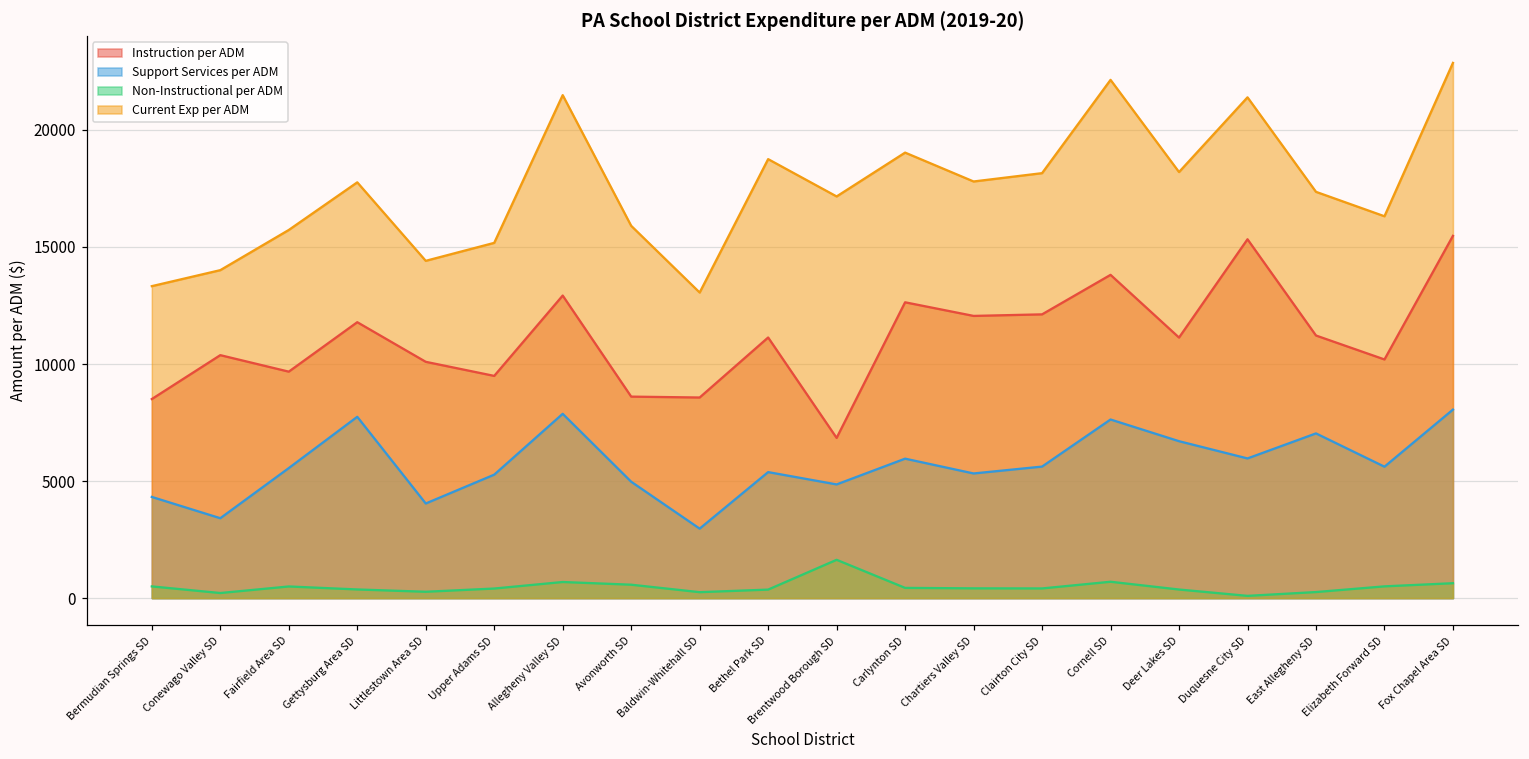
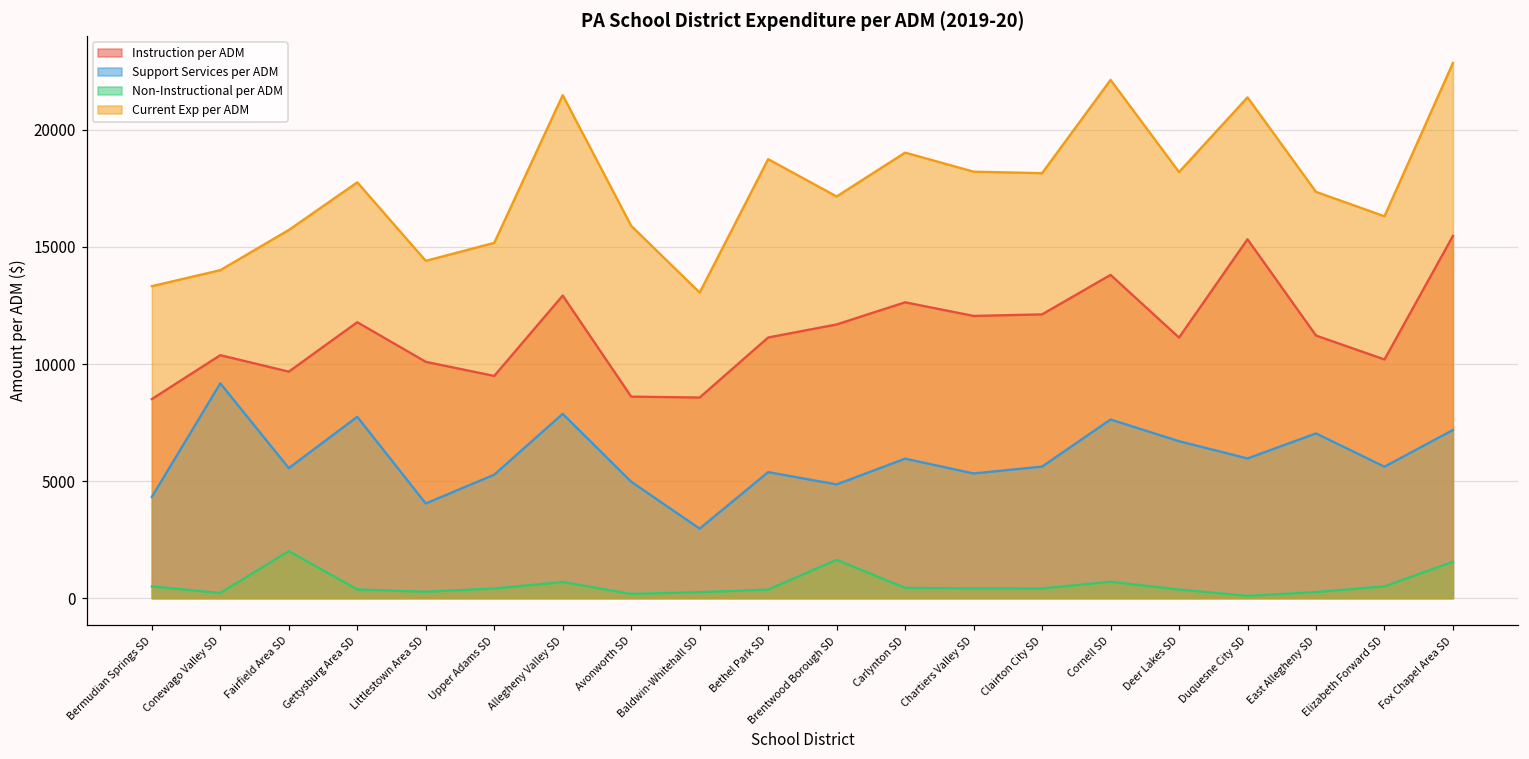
Support Services per ADM, Conewago Valley SD: 3400 -> 9200
Non-Instructional per ADM, Fairfield Area SD: 500 -> 2000
Non-Instructional per ADM, Avonworth SD: 600 -> 200
Instruction per ADM, Brentwood Borough SD: 6800 -> 11700
Current Exp per ADM, Chartiers Valley SD: 17800 -> 18200
Support Services per ADM, Fox Chapel Area SD: 8100 -> 7200
Non-Instructional per ADM, Fox Chapel Area SD: 600 -> 1600
